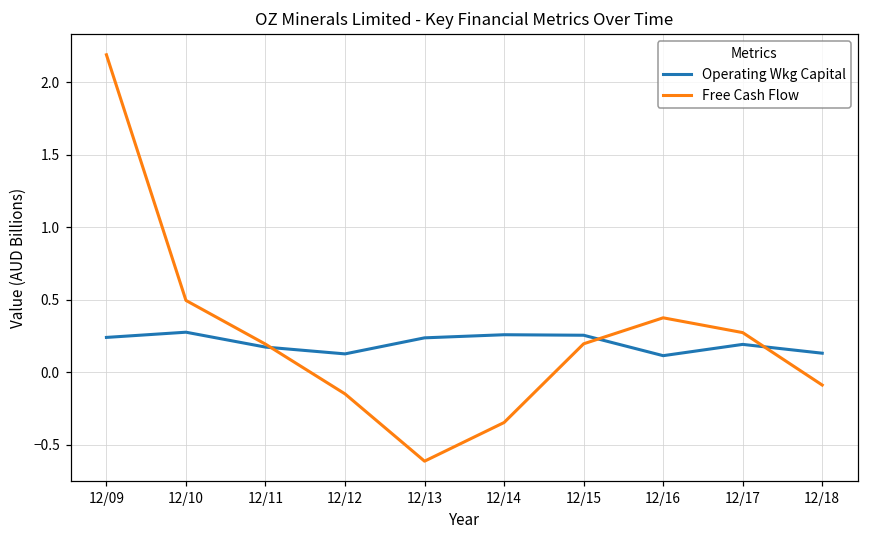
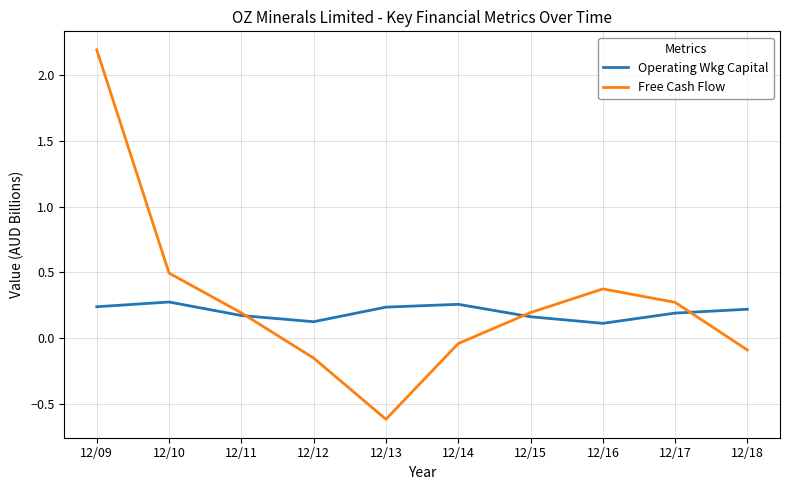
Free Cash Flow, 12/14: -0.35 -> -0.04
Operating Wkg Capital, 12/15: 0.25 -> 0.16
Operating Wkg Capital, 12/18: 0.13 -> 0.22
